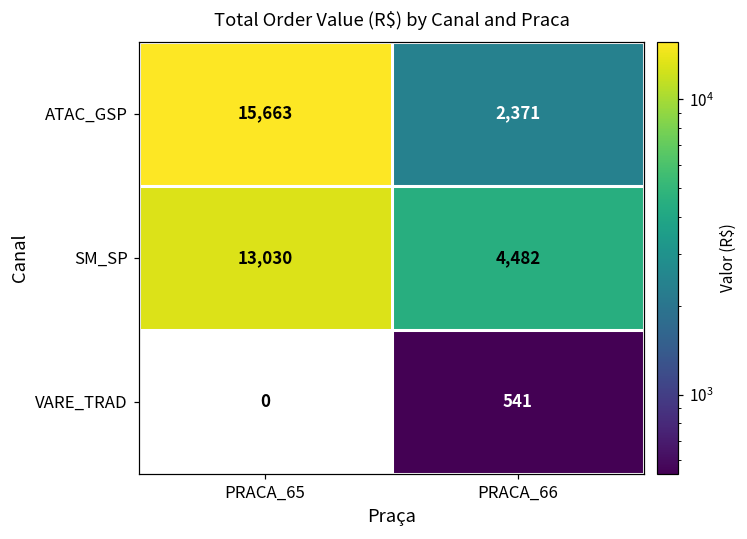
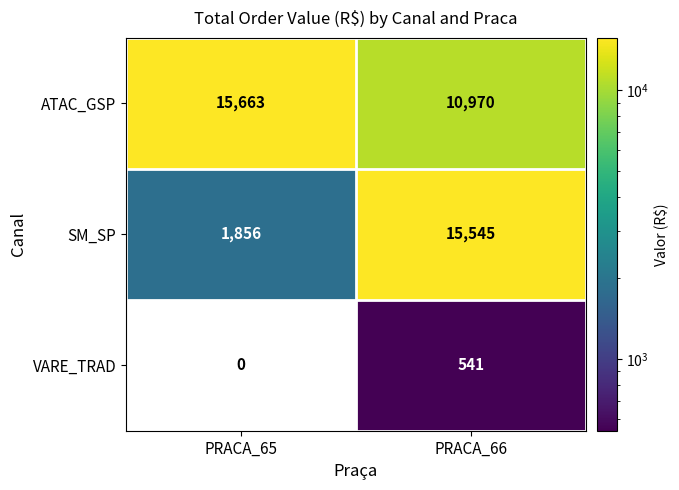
ATAC_GSP, PRACA_66: 2,371 -> 10,970
SM_SP, PRACA_65: 13,030 -> 1,856
SM_SP, PRACA_66: 4,482 -> 15,545
